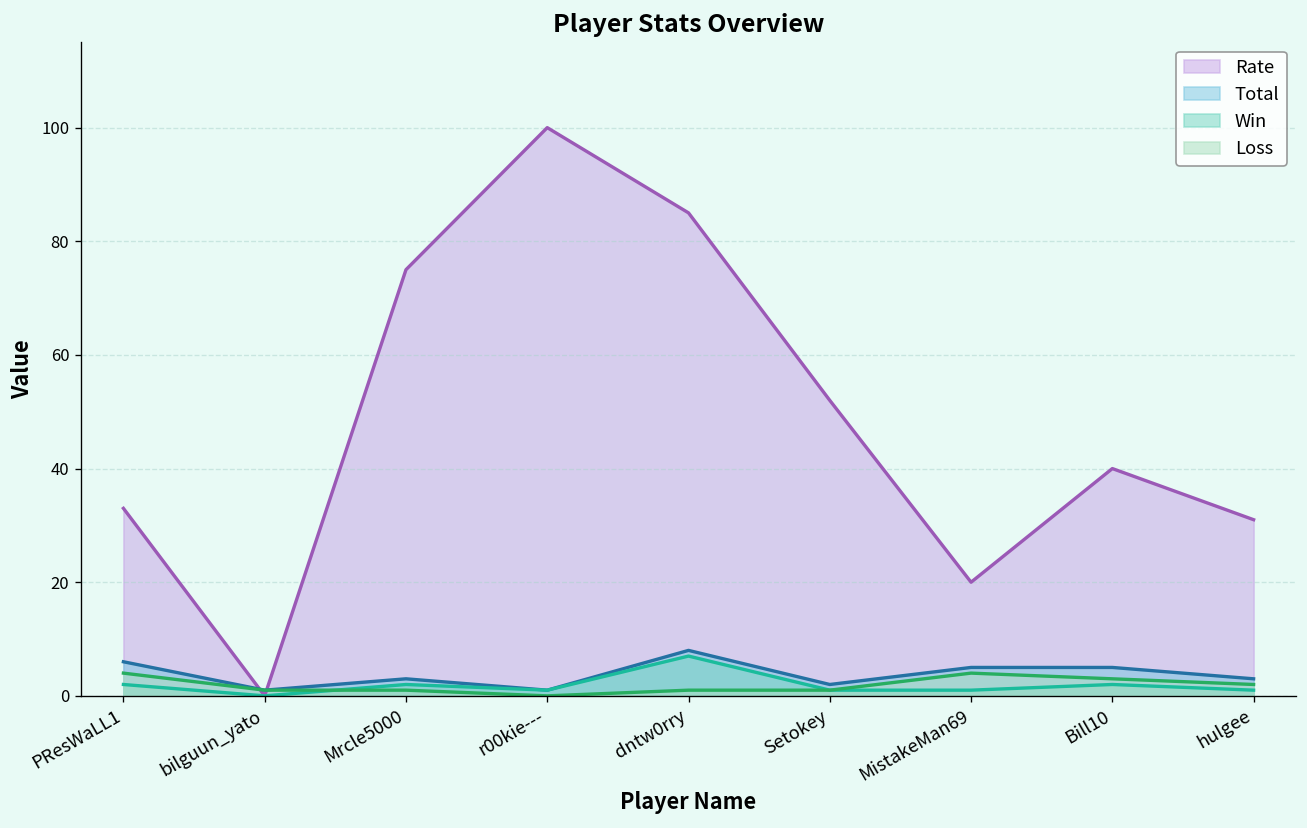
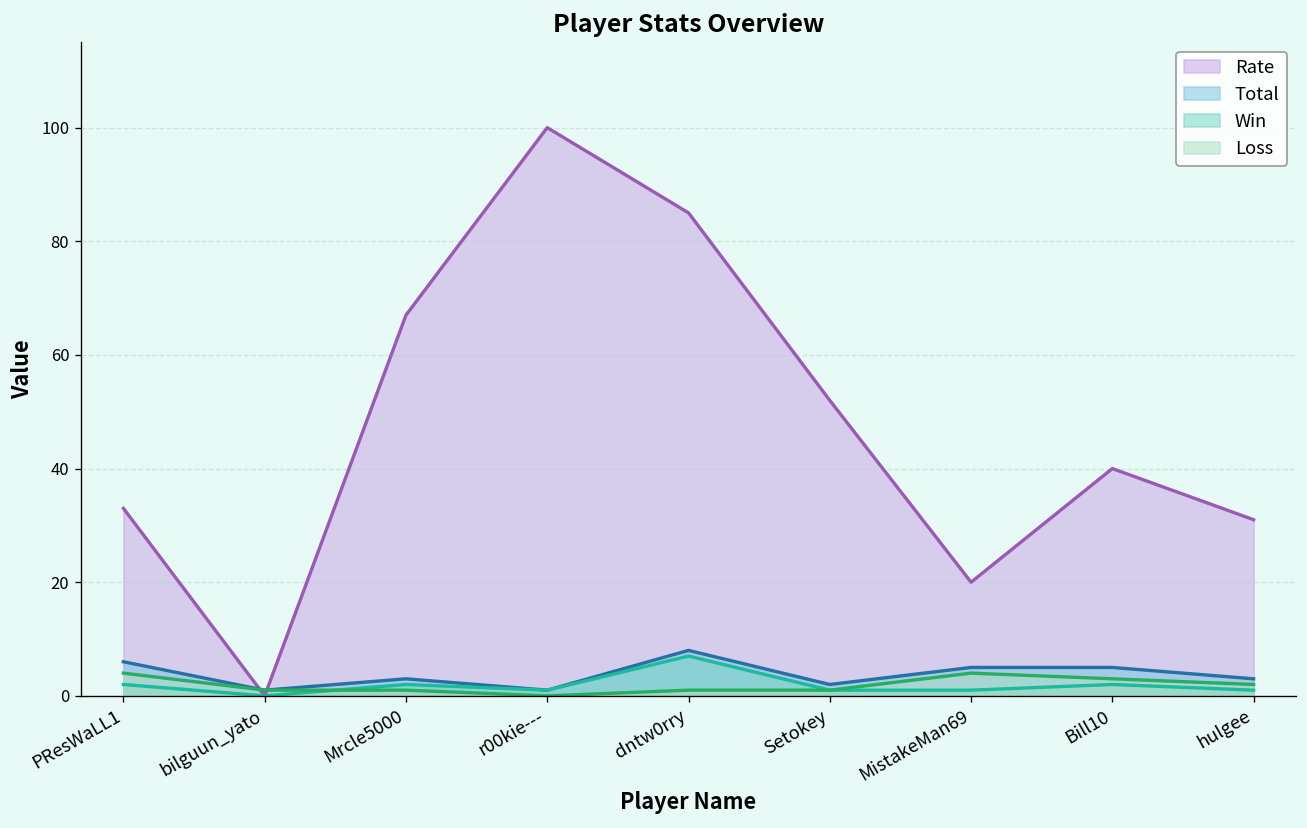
Rate, Mrcle5000: 75 -> 67
